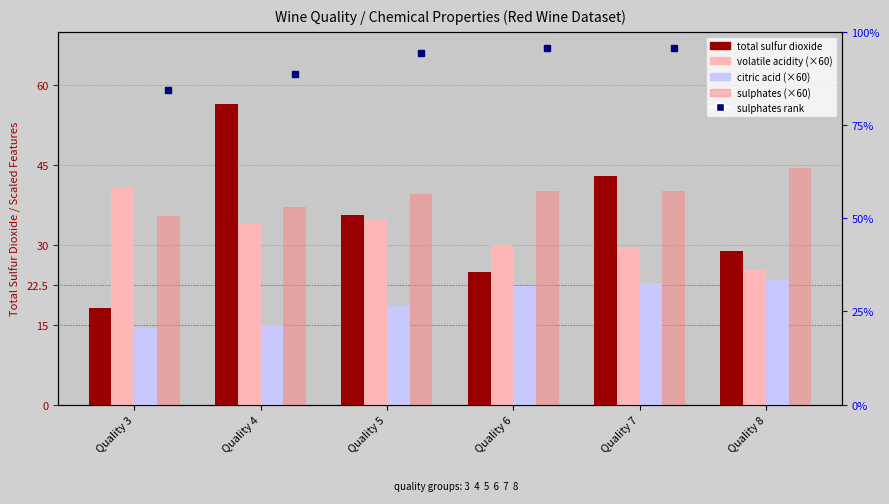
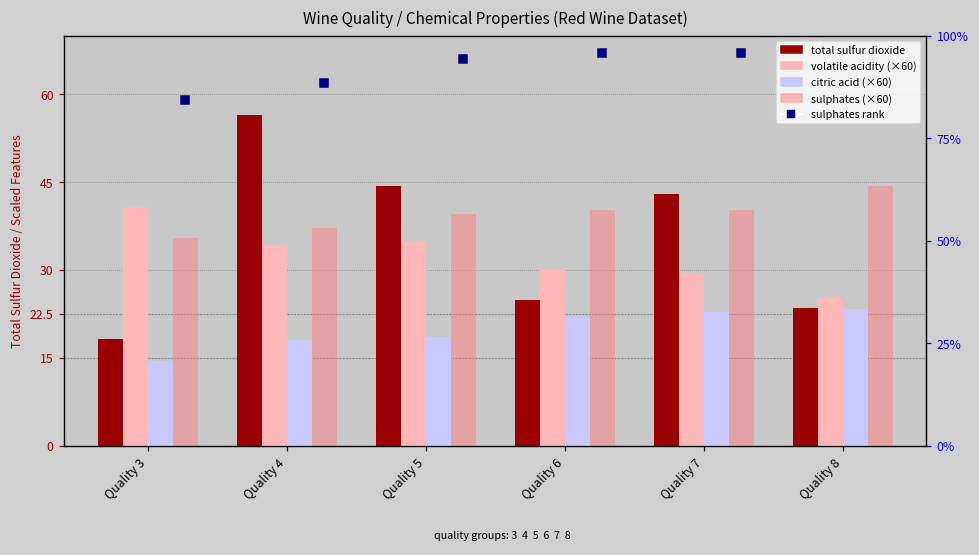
citric acid (×60), Quality 4: 15 -> 18
total sulfur dioxide, Quality 5: 36 -> 44
total sulfur dioxide, Quality 8: 29 -> 24
